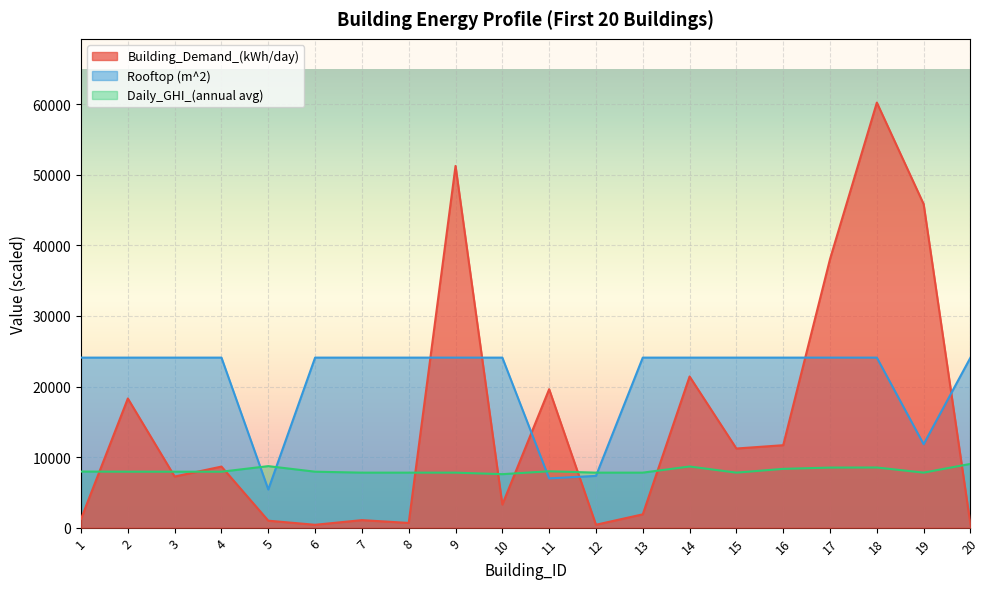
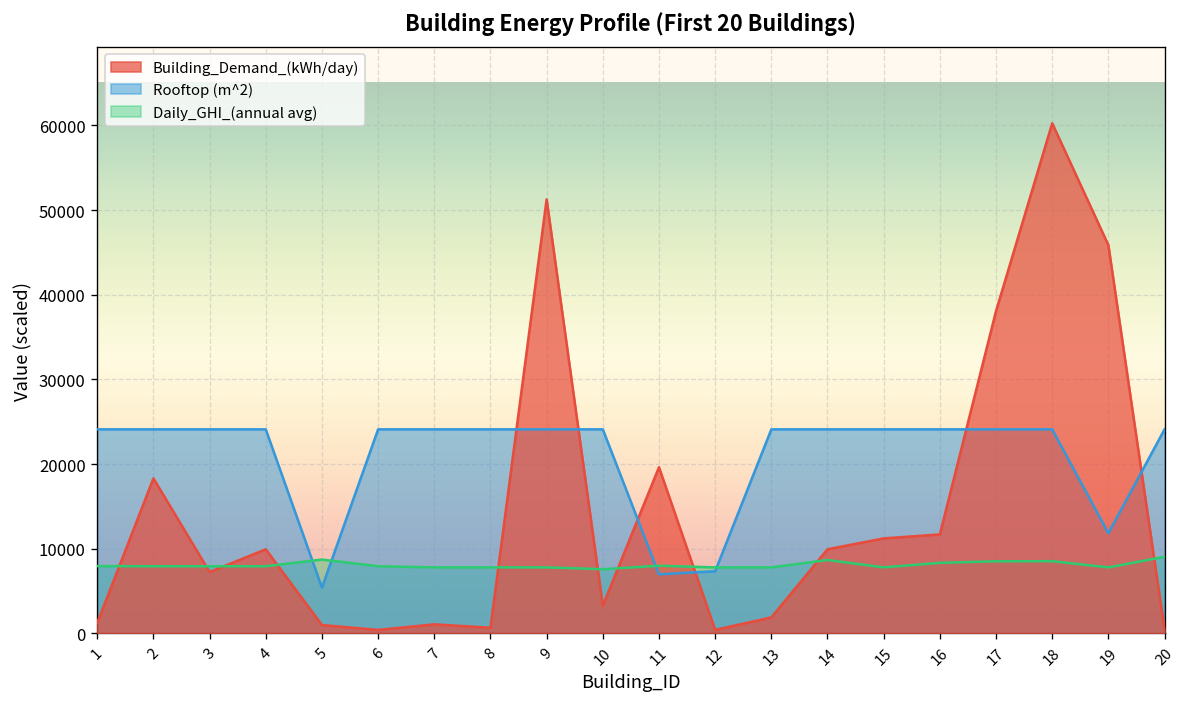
Building_Demand_(kWh/day), 4: 9000 -> 10000
Building_Demand_(kWh/day), 14: 21000 -> 10000
